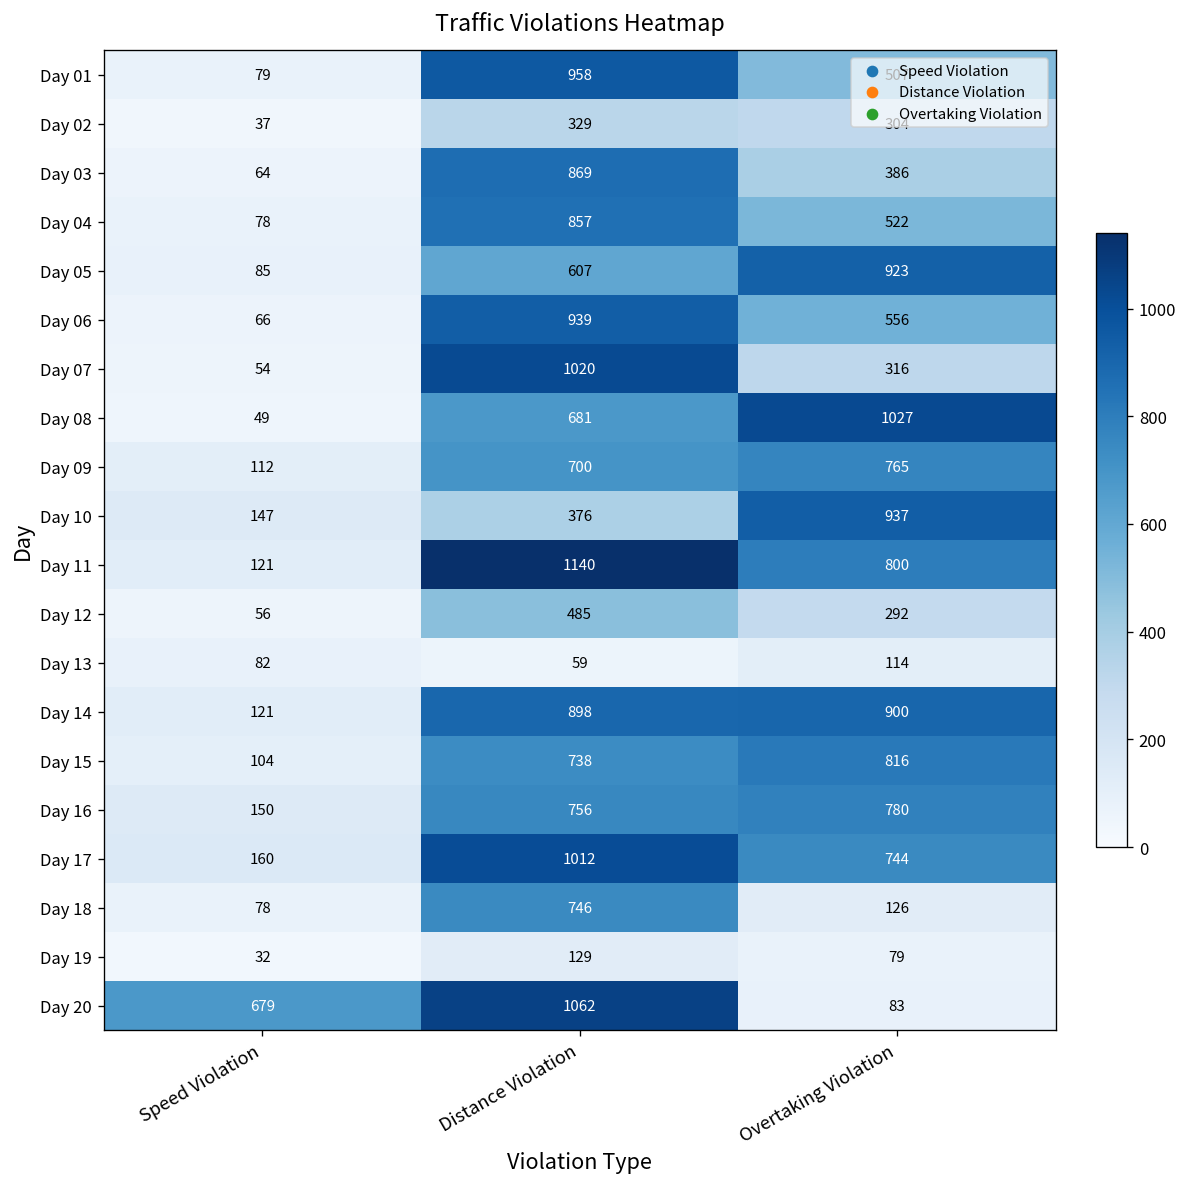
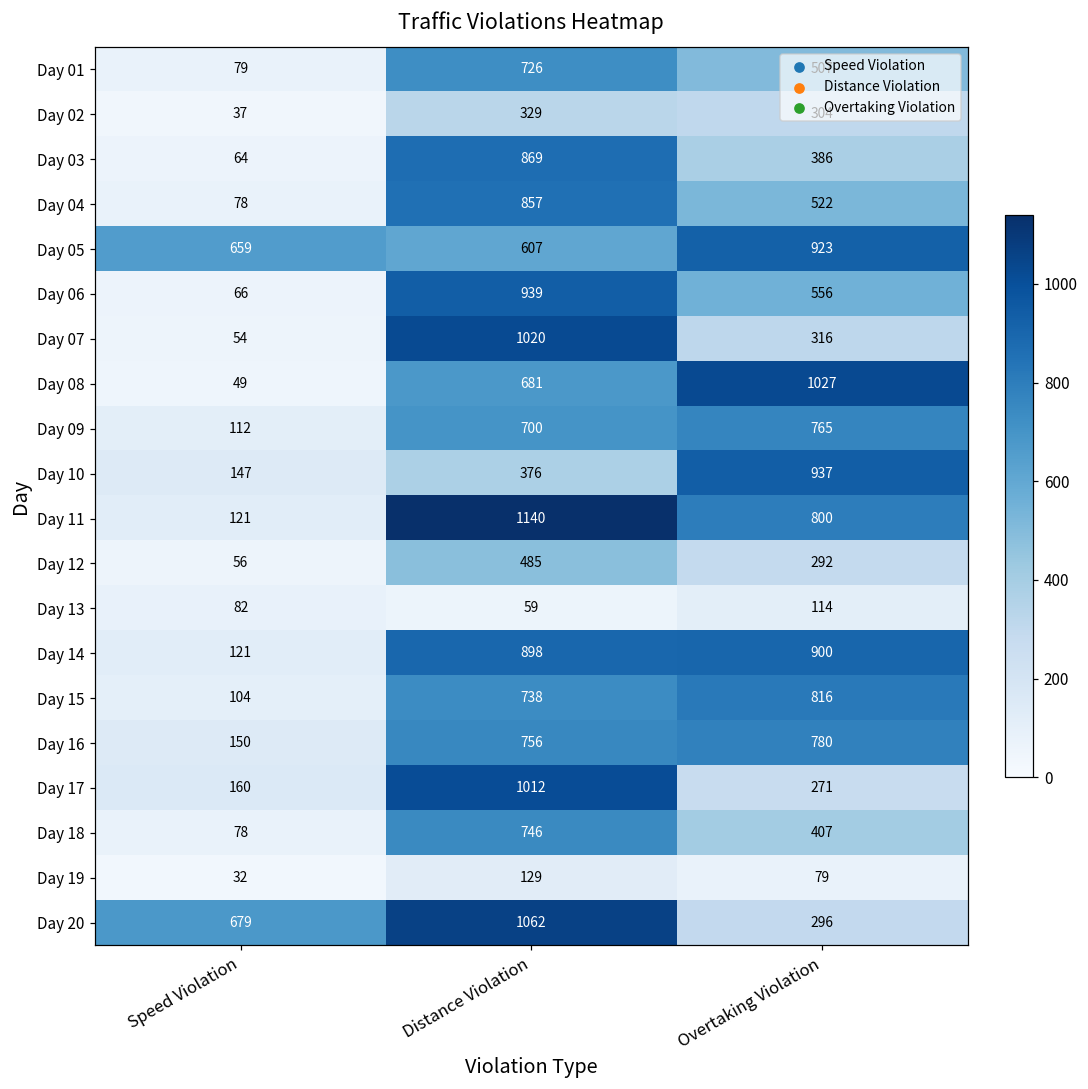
Day 01, Distance Violation: 958 -> 726
Day 05, Speed Violation: 85 -> 659
Day 17, Overtaking Violation: 744 -> 271
Day 18, Overtaking Violation: 126 -> 407
Day 20, Overtaking Violation: 83 -> 296
